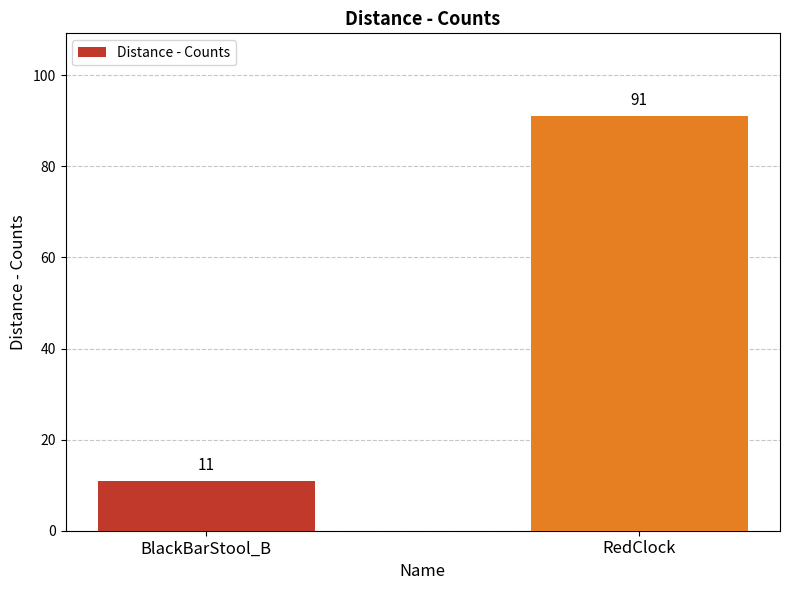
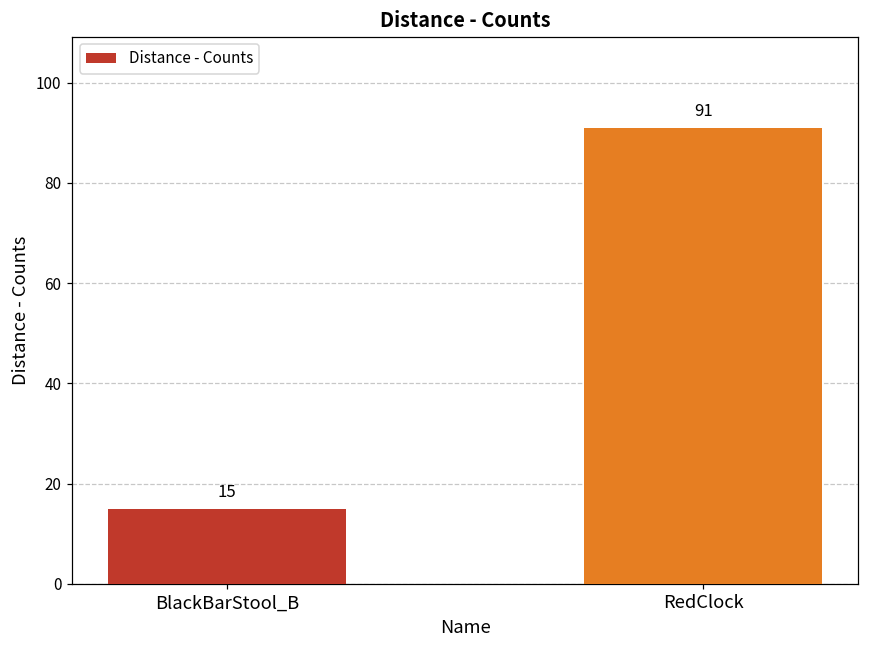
BlackBarStool_B: 11 -> 15
